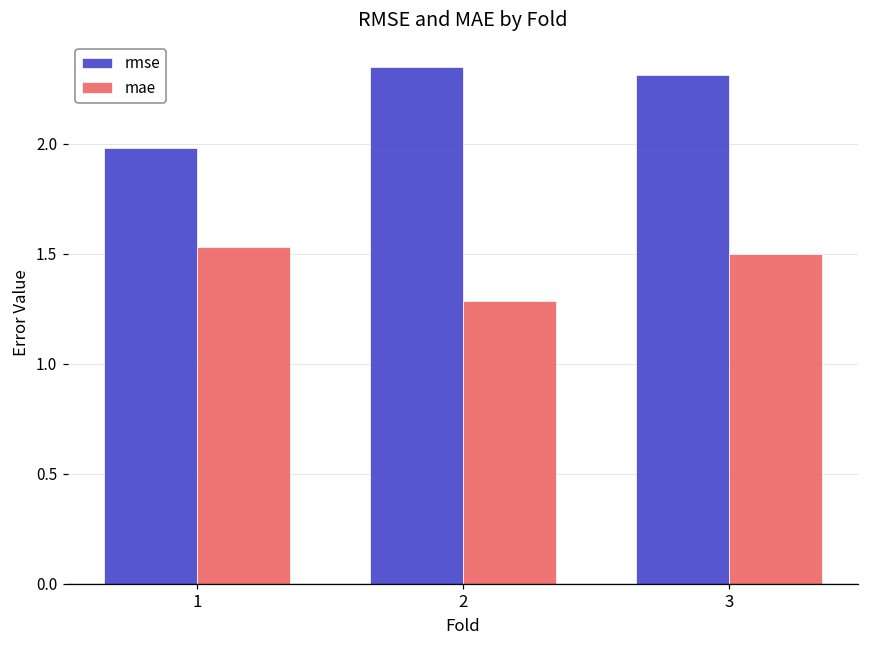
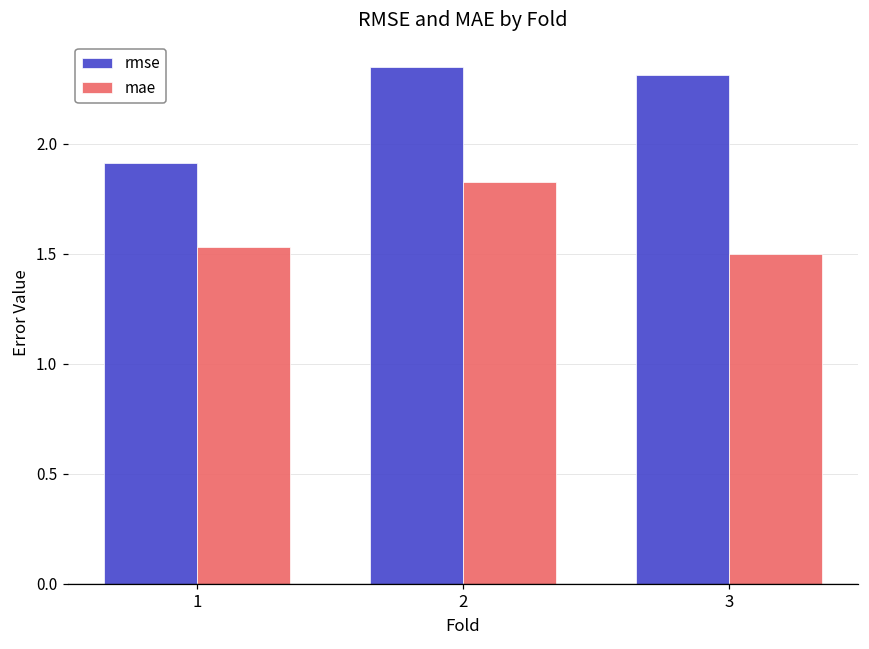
rmse, 1: 1.98 -> 1.91
mae, 2: 1.28 -> 1.83
